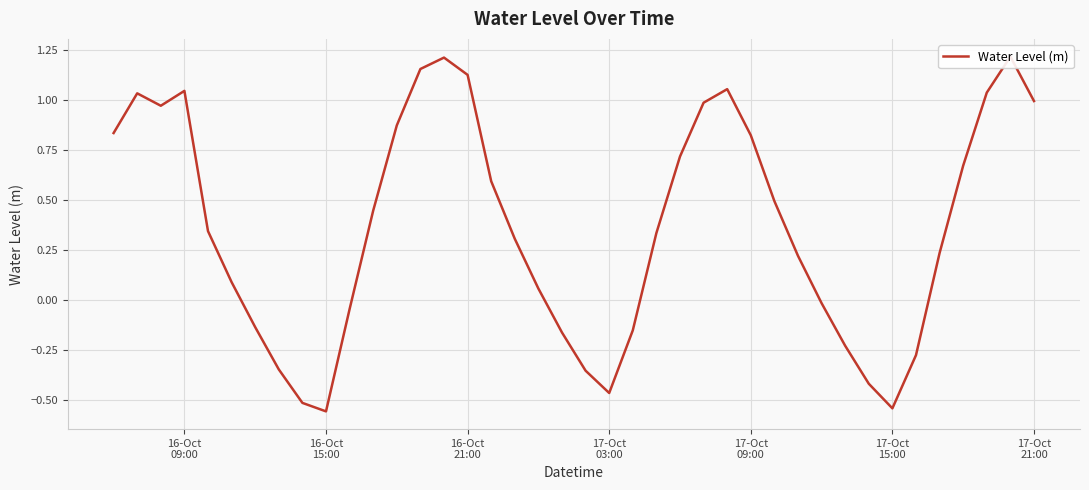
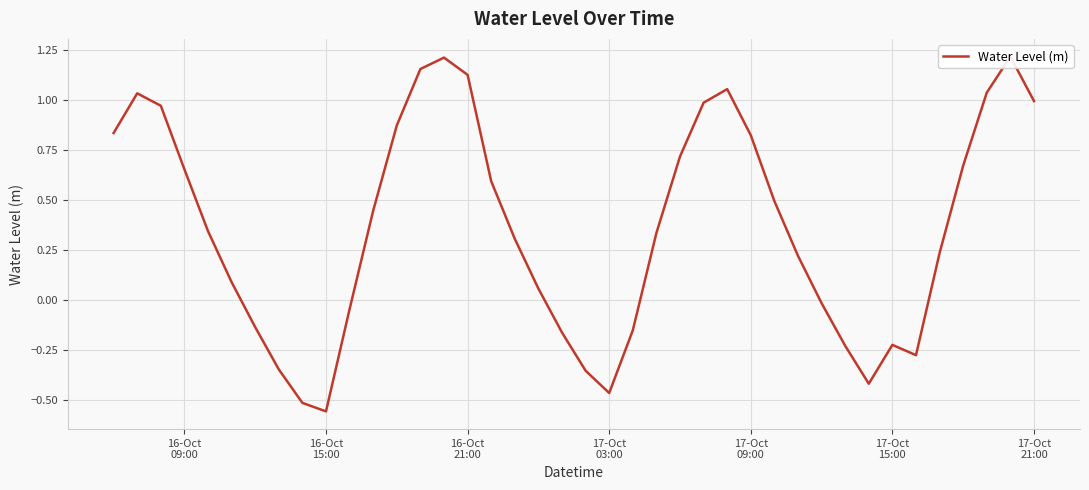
16-Oct 09:00: 1.04 -> 0.65
17-Oct 15:00: -0.54 -> -0.23
